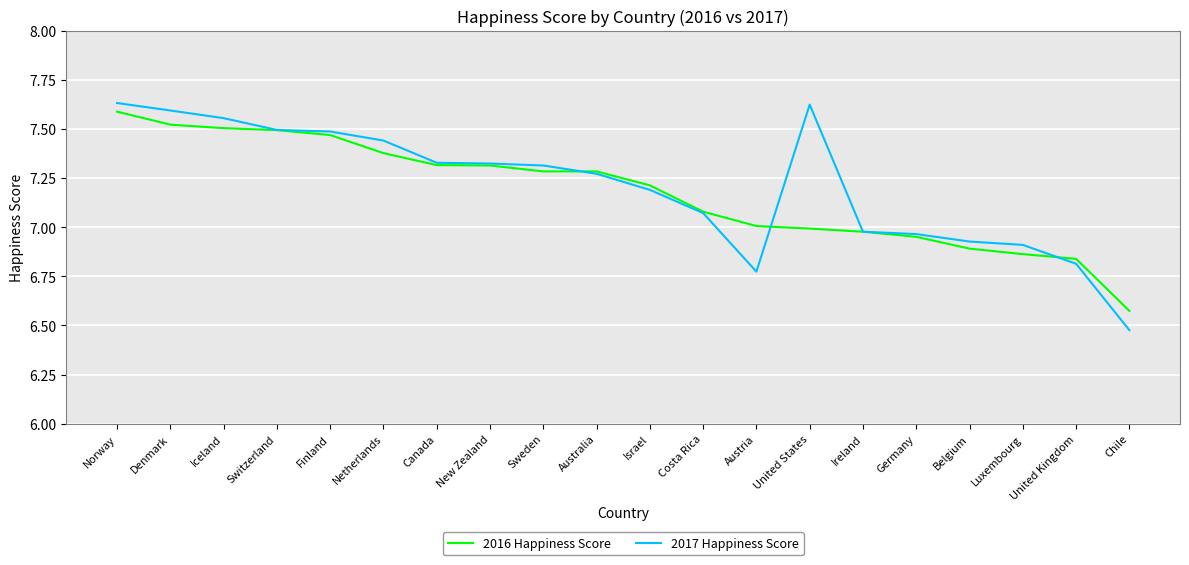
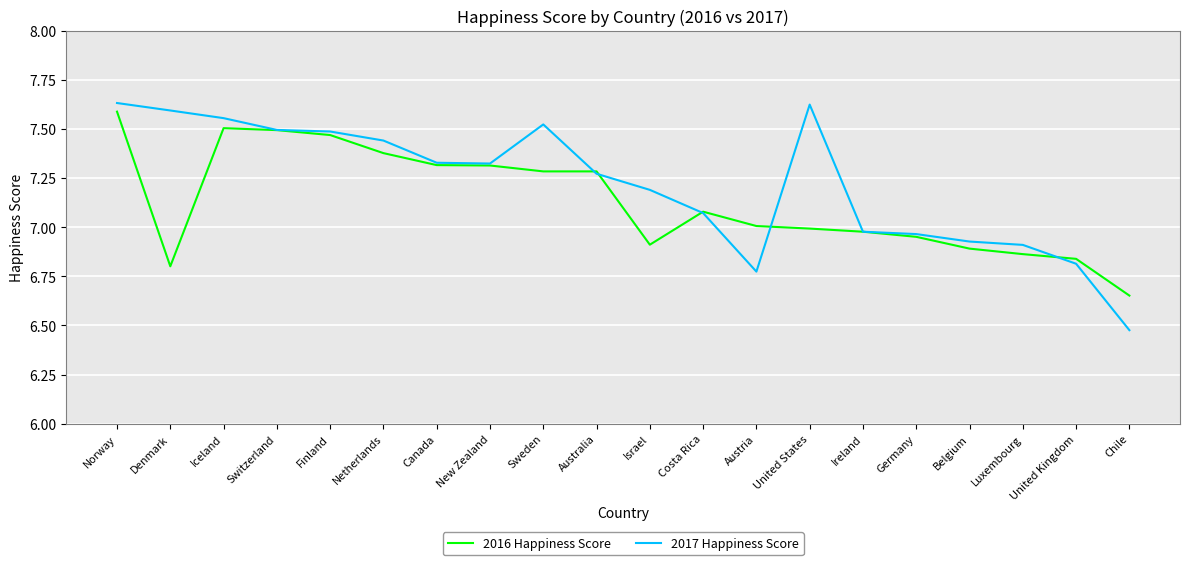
2016 Happiness Score, Denmark: 7.52 -> 6.80
2017 Happiness Score, Sweden: 7.31 -> 7.52
2016 Happiness Score, Israel: 7.21 -> 6.91
2016 Happiness Score, Chile: 6.57 -> 6.65
